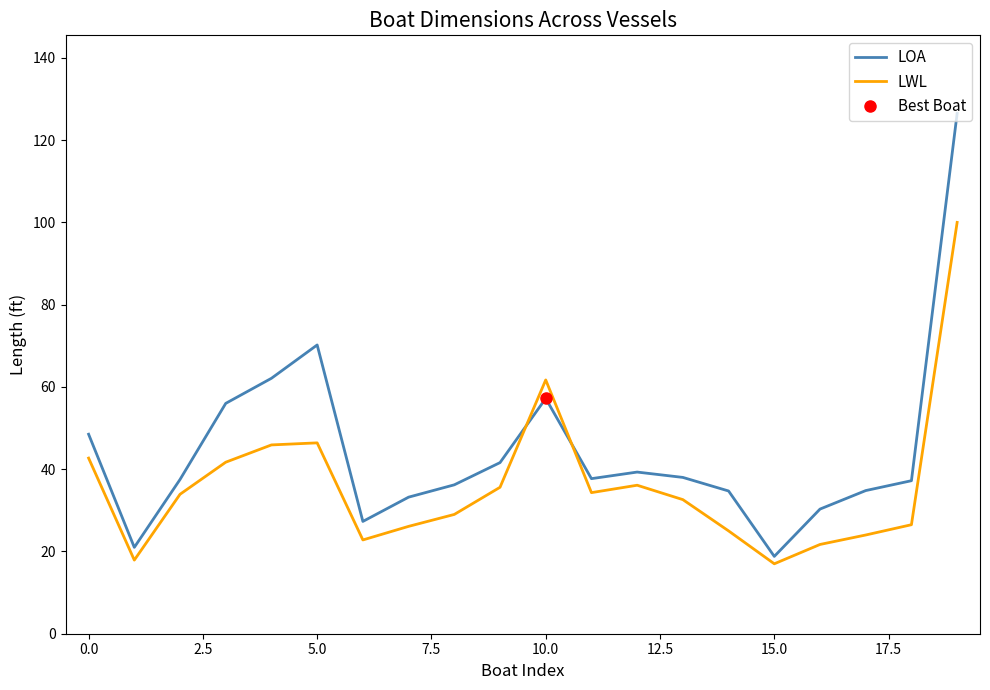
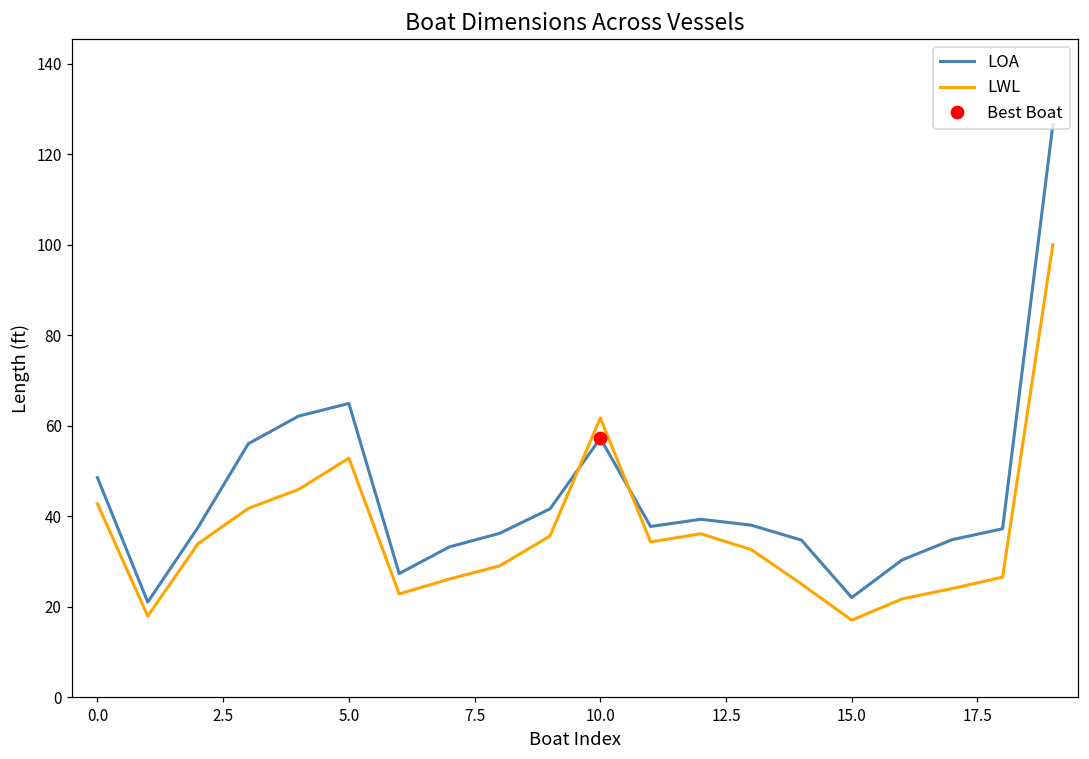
LOA, 5.0: 70 -> 65
LWL, 5.0: 46 -> 53
LOA, 15.0: 19 -> 22
